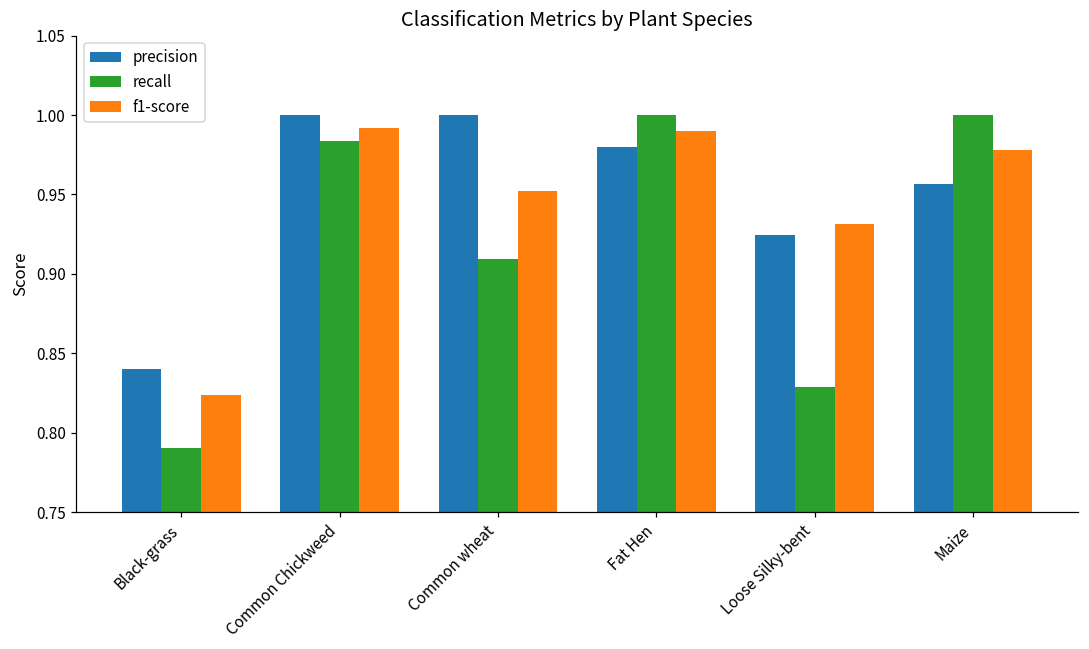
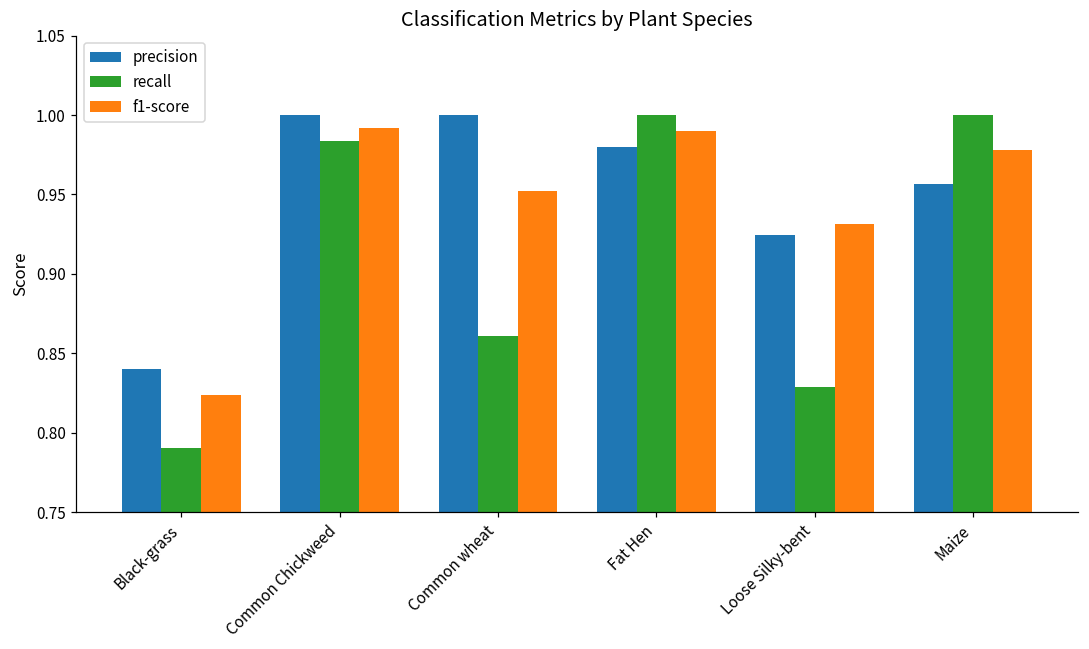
recall, Common wheat: 0.909 -> 0.861
